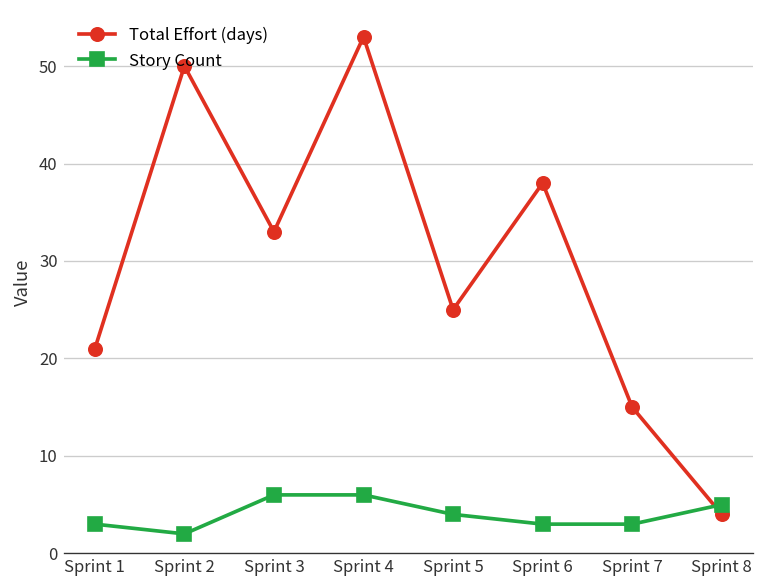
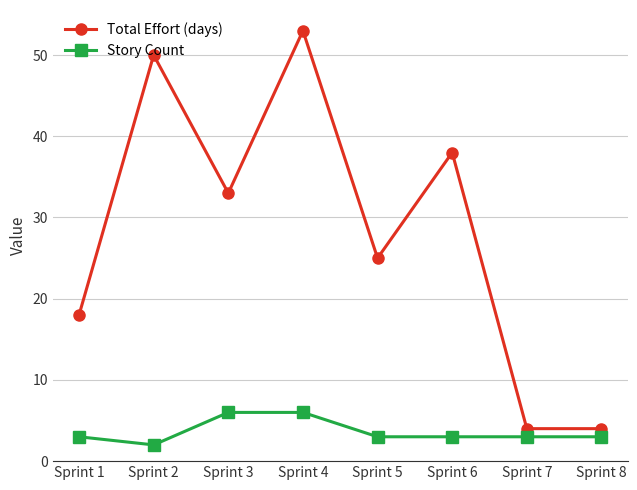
Total Effort (days), Sprint 1: 21 -> 18
Story Count, Sprint 5: 4 -> 3
Total Effort (days), Sprint 7: 15 -> 4
Story Count, Sprint 8: 5 -> 3
